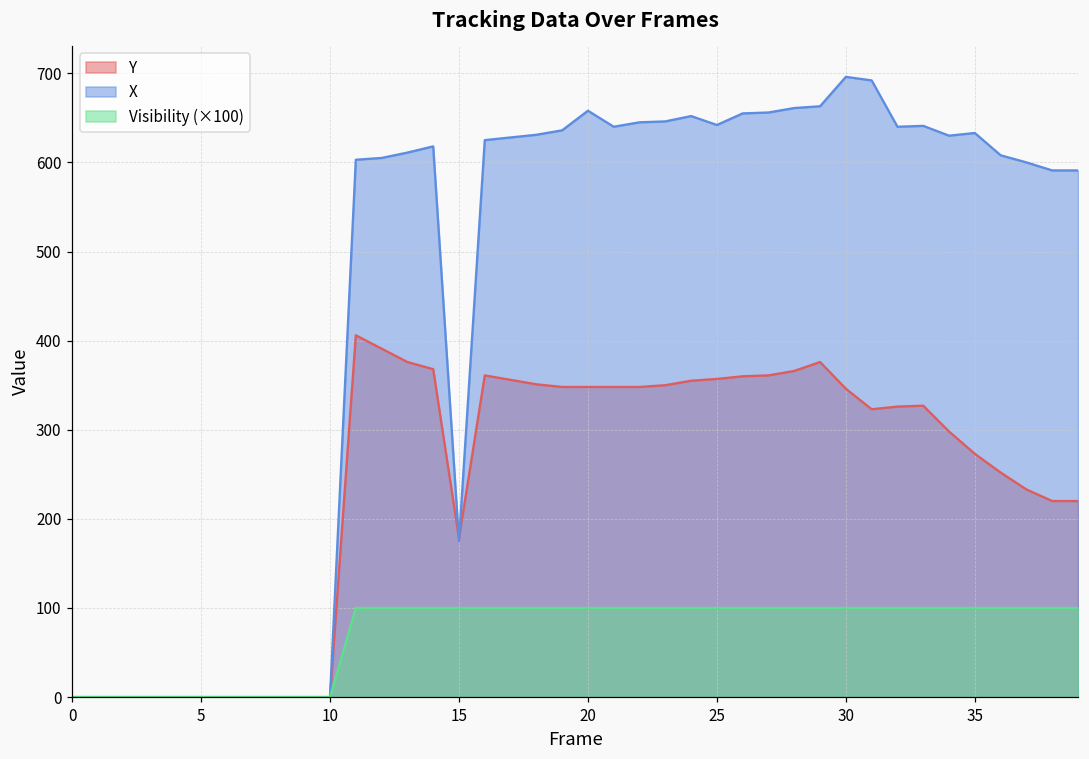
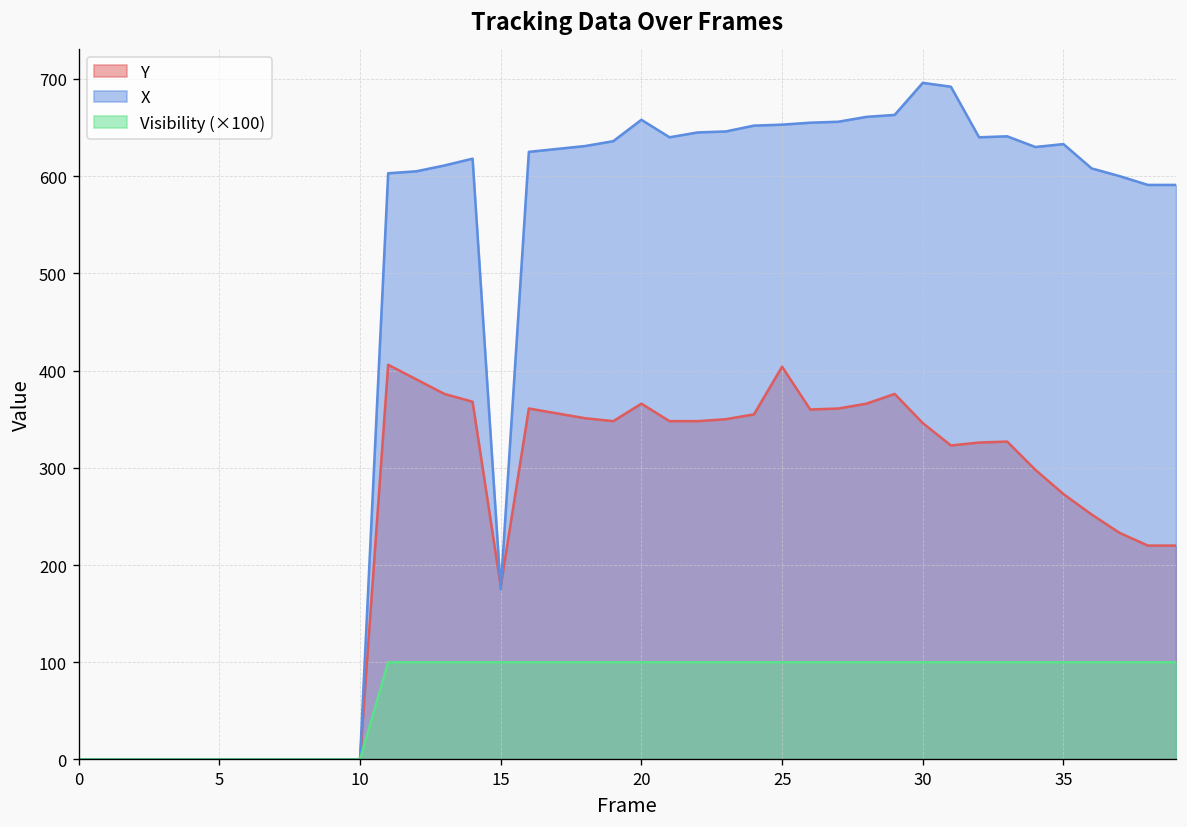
Y, 20: 350 -> 370
Y, 25: 360 -> 400
X, 25: 640 -> 650
